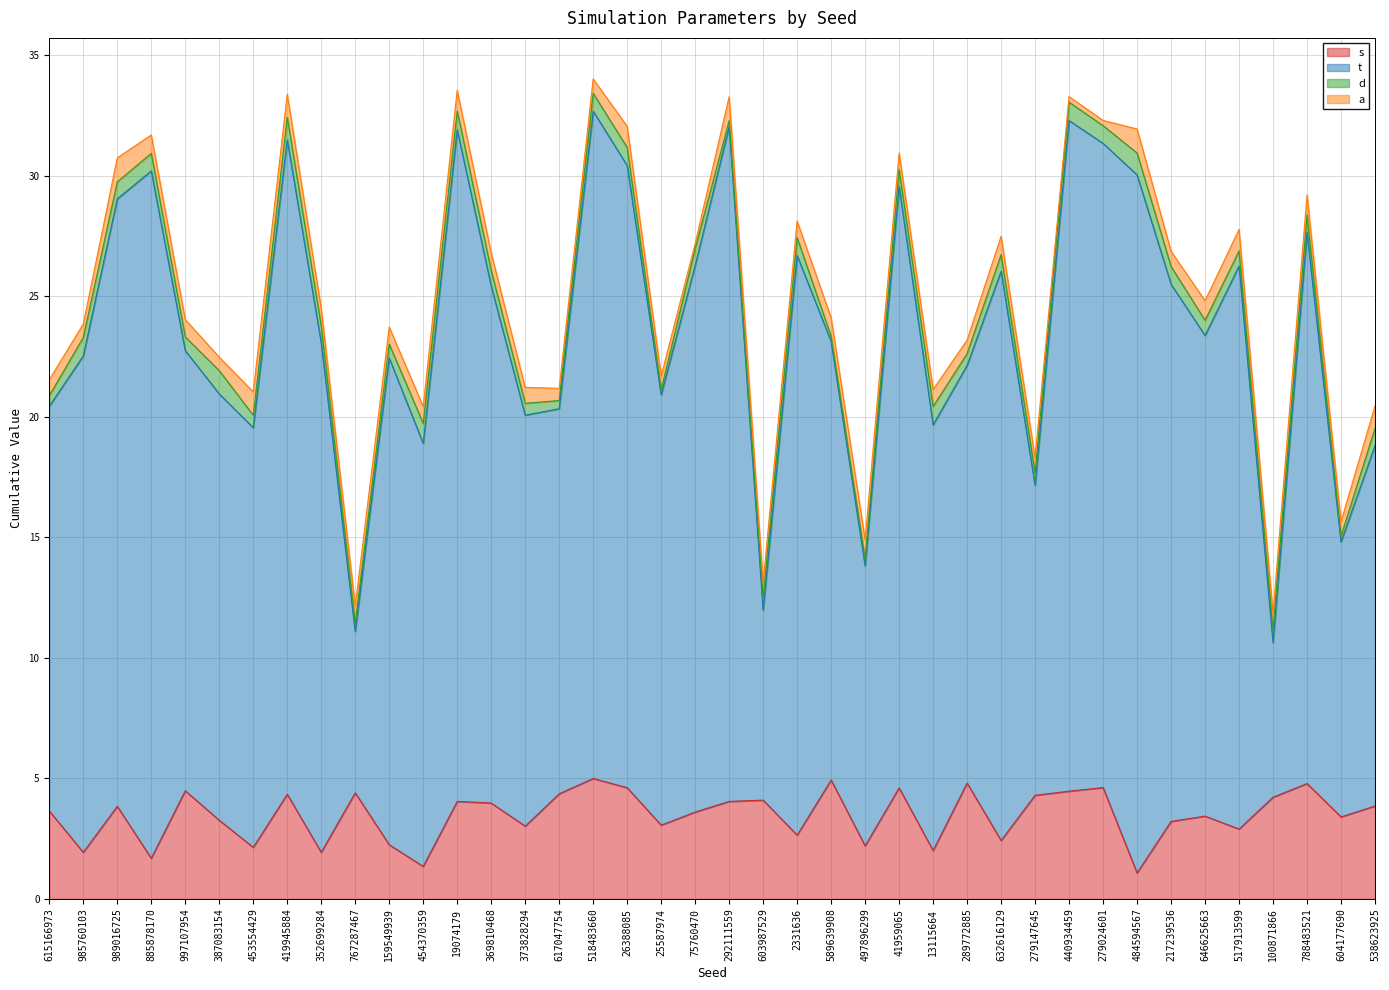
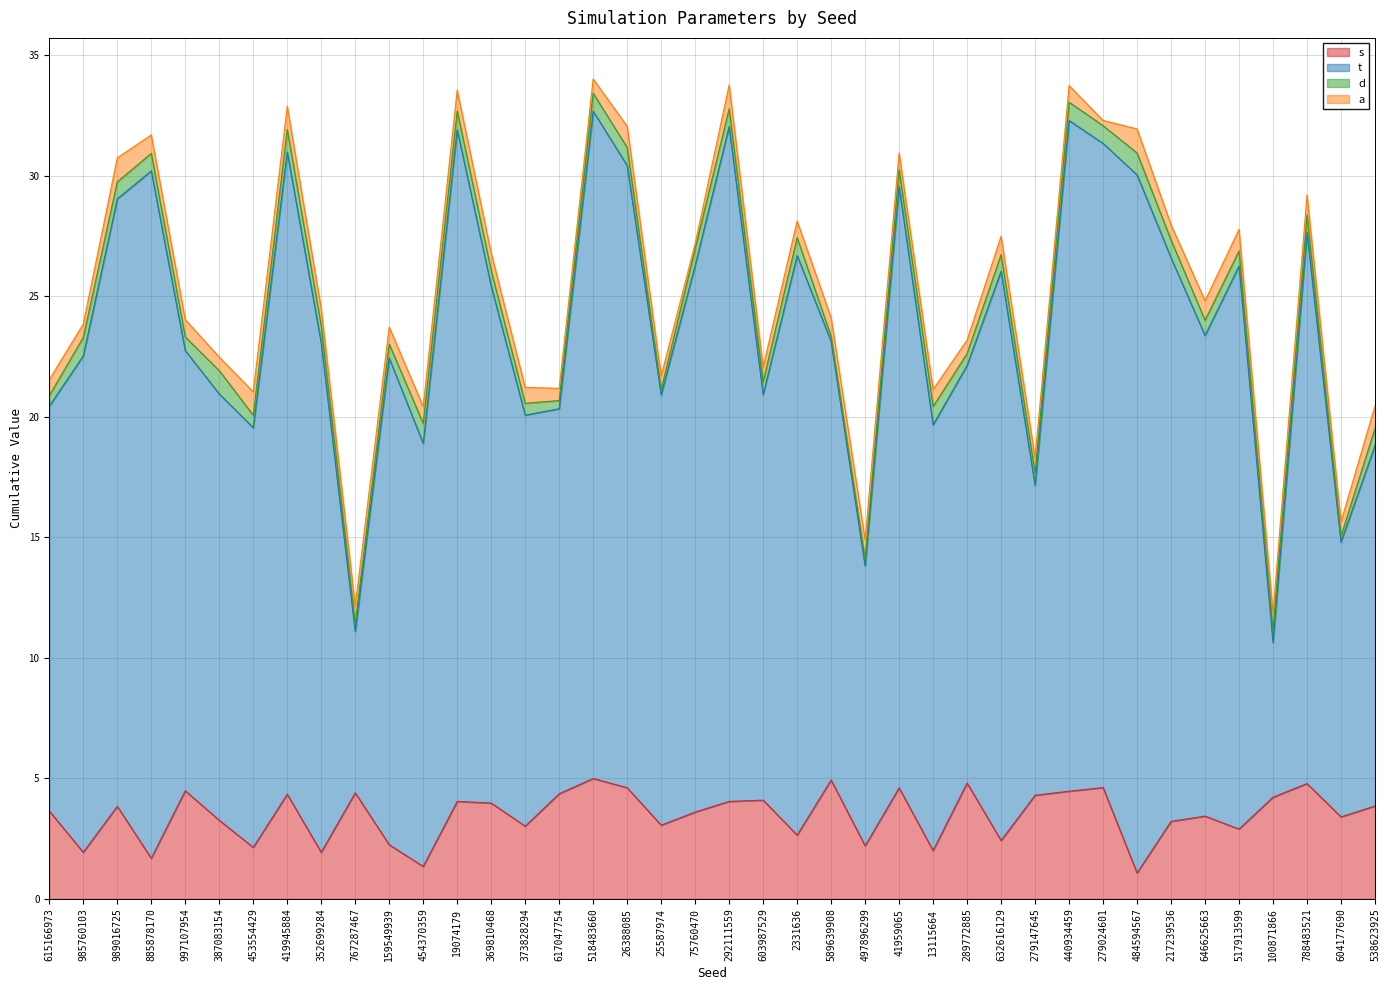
t, 419945884: 27.2 -> 26.7
d, 292111559: 0.2 -> 0.7
t, 603987529: 7.9 -> 16.8
a, 440934459: 0.2 -> 0.7
t, 217239536: 22.3 -> 23.4
